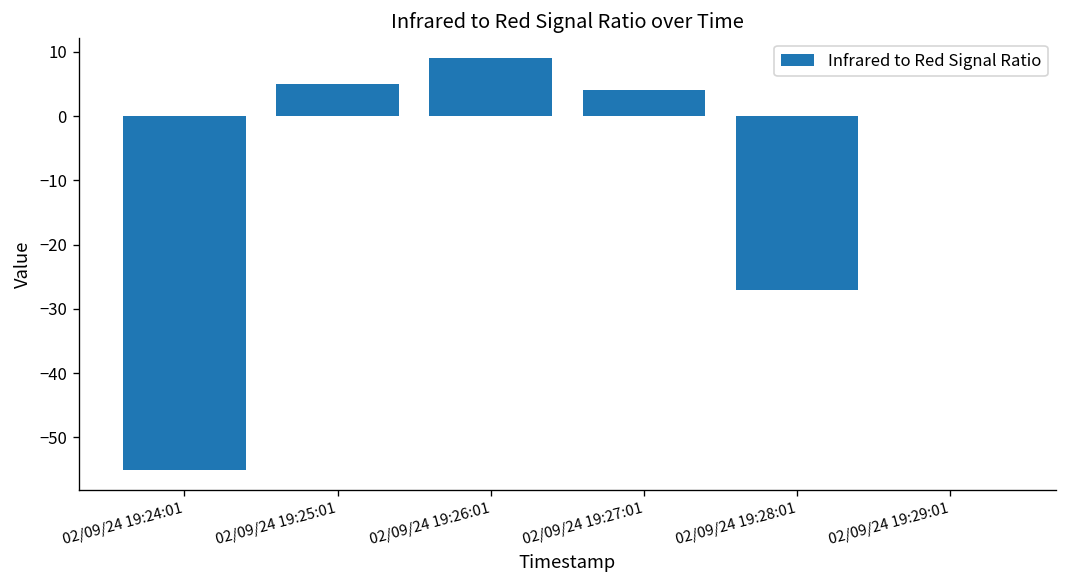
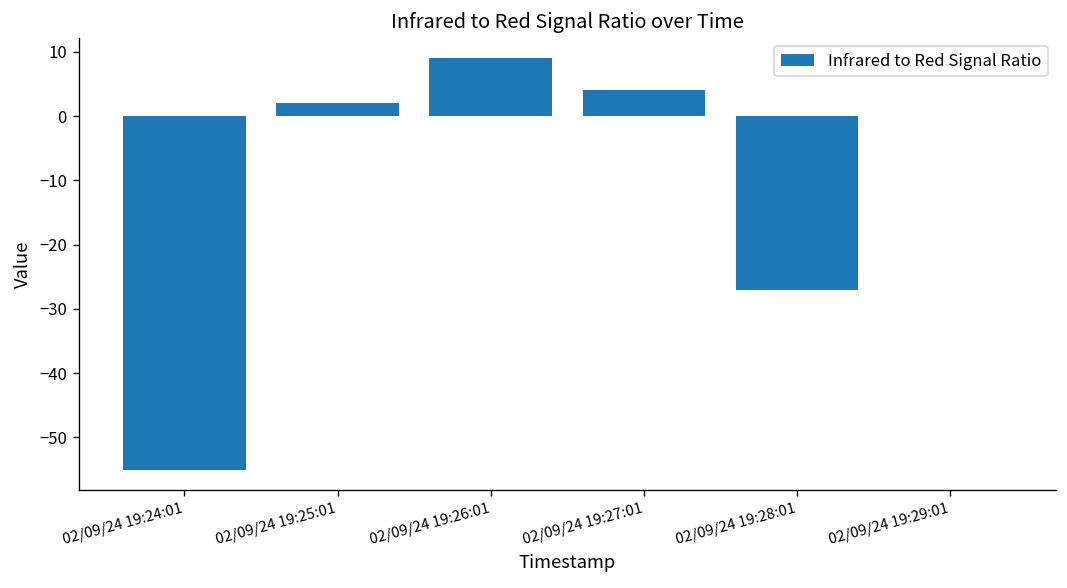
02/09/24 19:25:01: 5 -> 2
